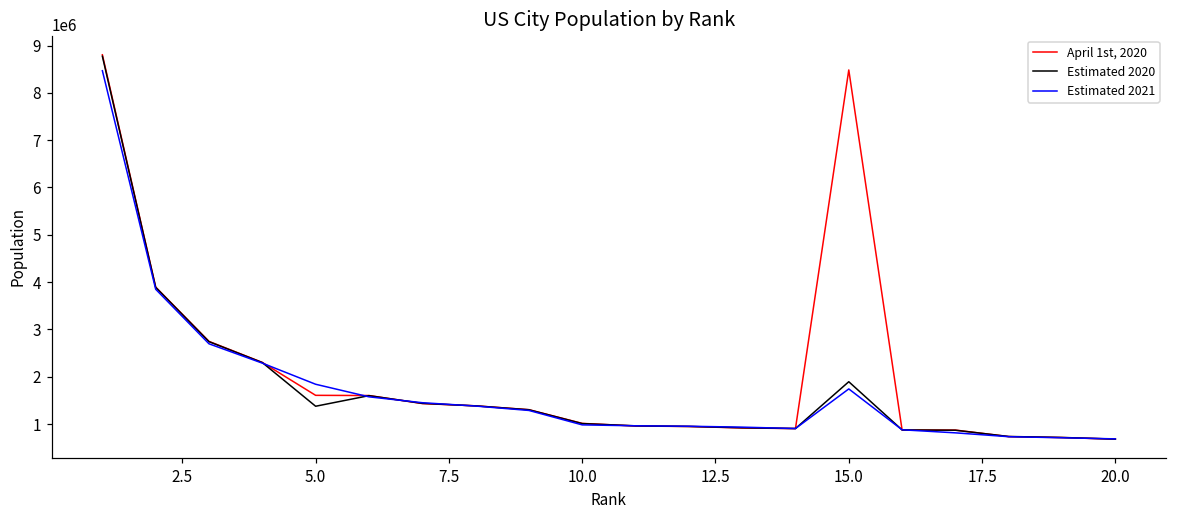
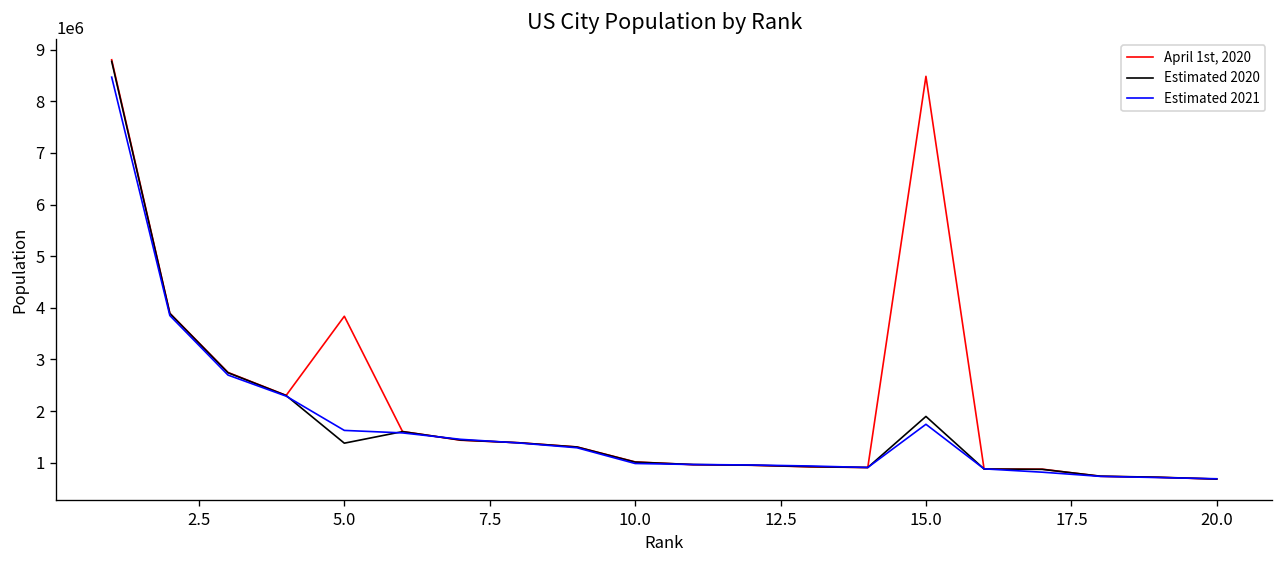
April 1st, 2020, 5.0: 1600000 -> 3800000
Estimated 2021, 5.0: 1800000 -> 1600000
